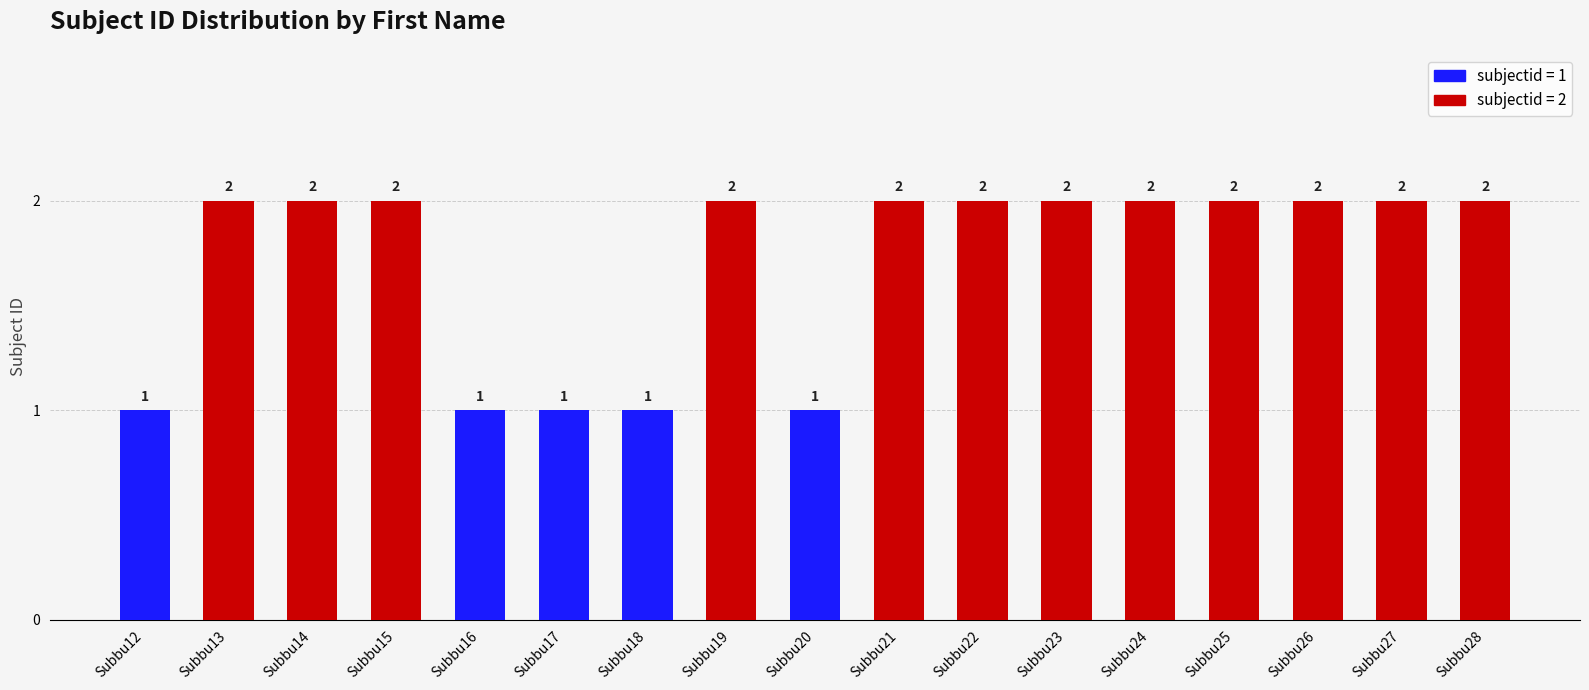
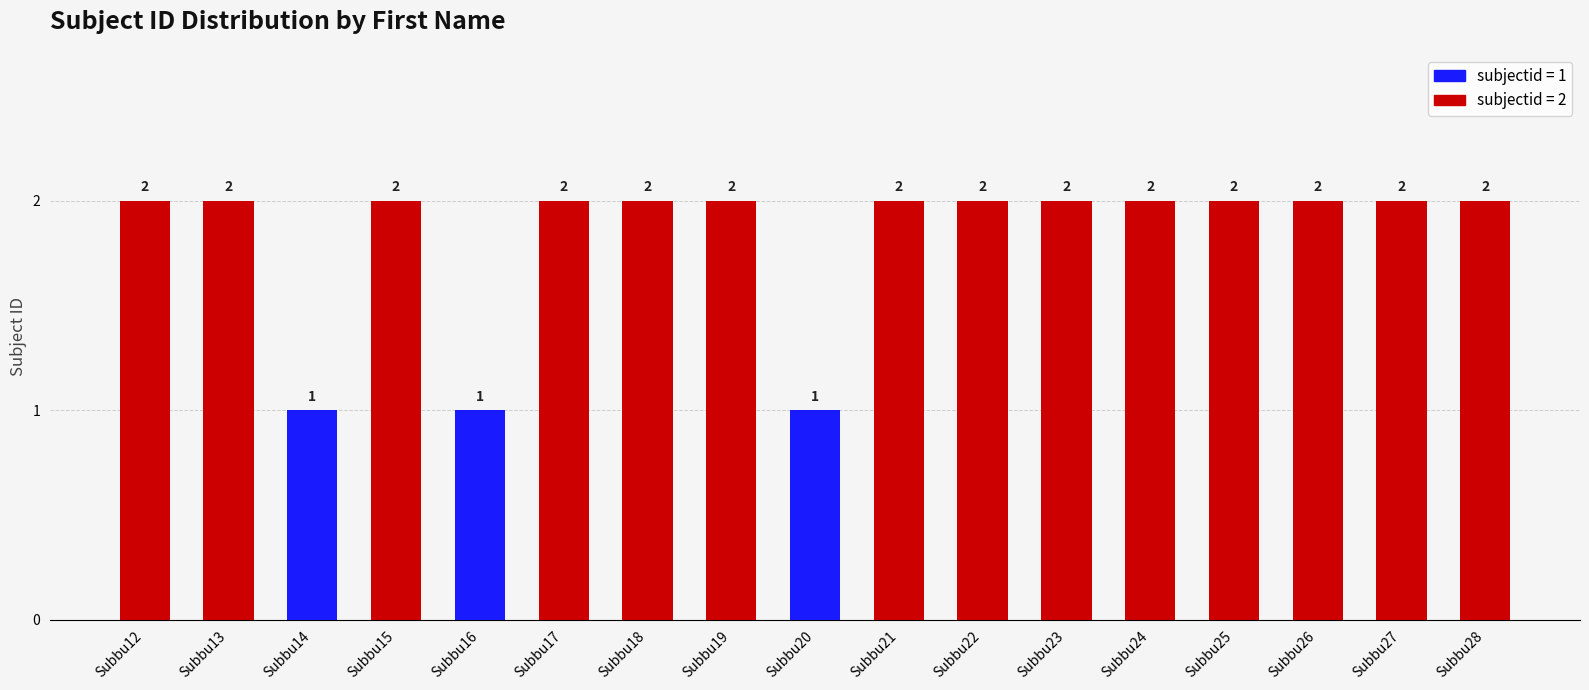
Subbu12: 1 -> 2
Subbu14: 2 -> 1
Subbu17: 1 -> 2
Subbu18: 1 -> 2
